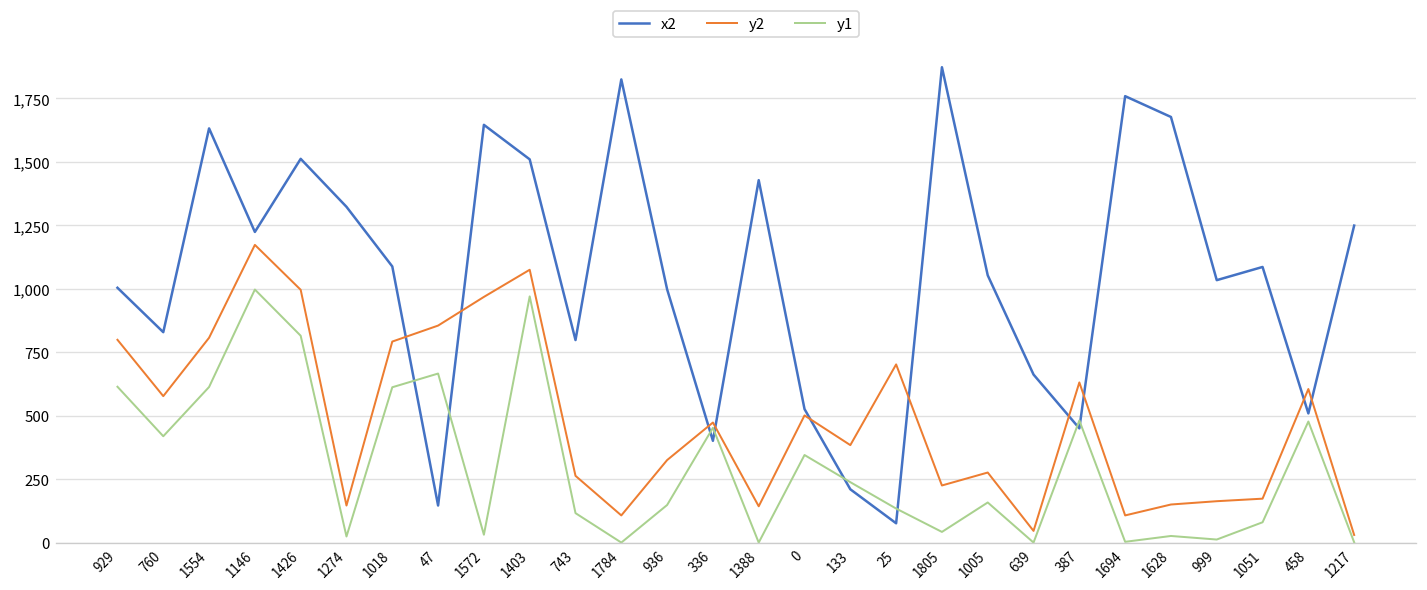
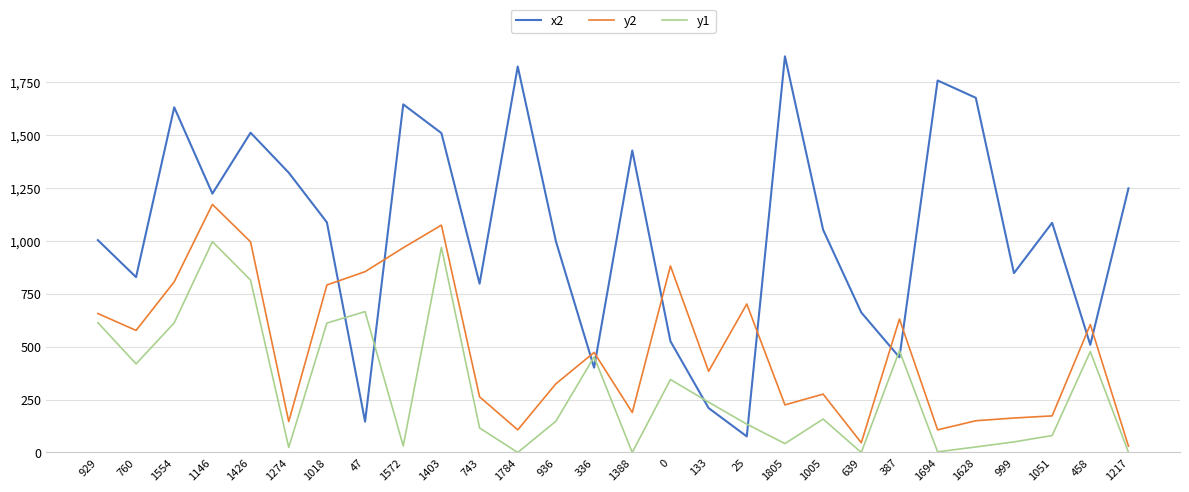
y2, 929: 800 -> 660
y2, 1388: 140 -> 190
y2, 0: 500 -> 880
x2, 999: 1,030 -> 850
y1, 999: 10 -> 50
